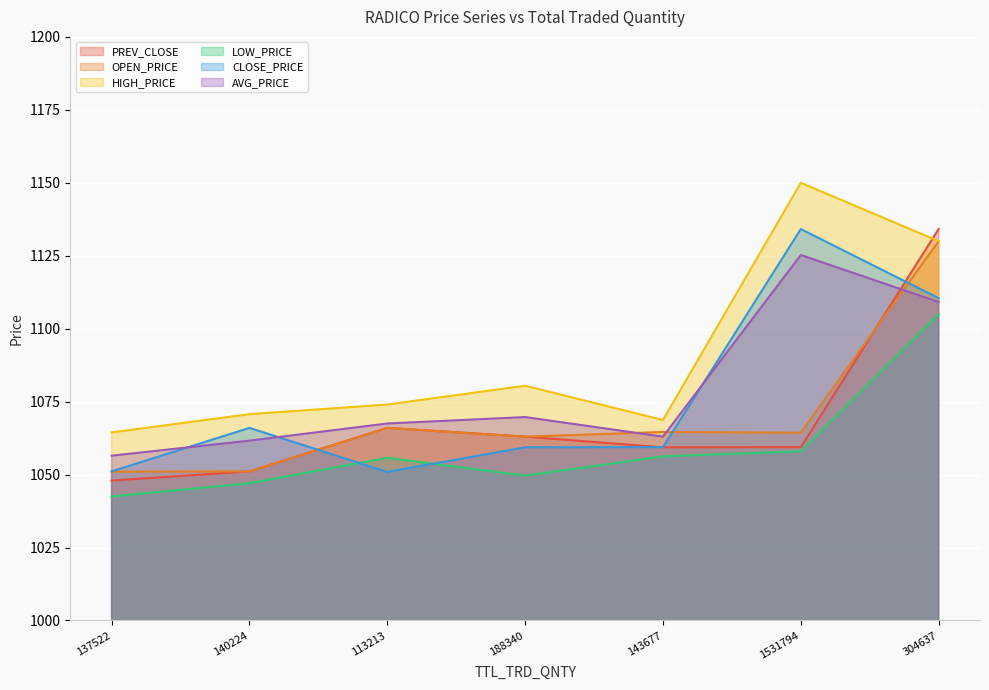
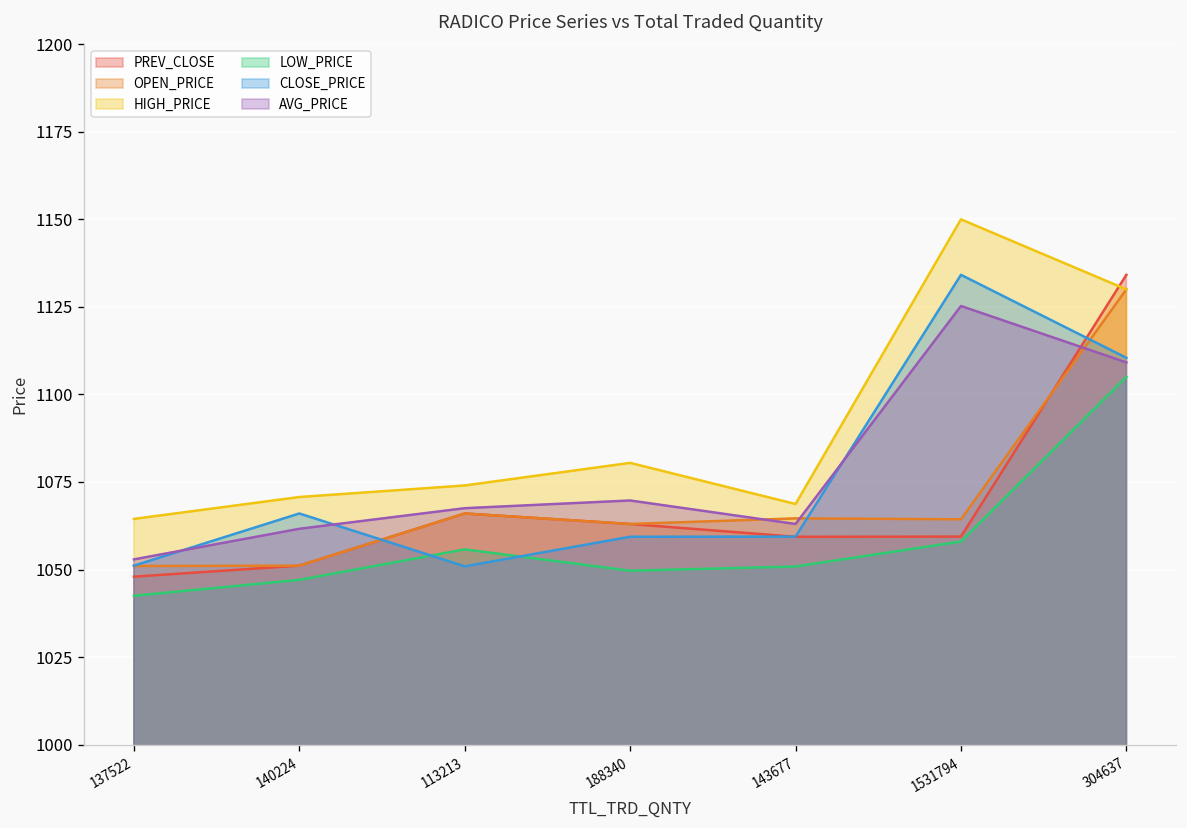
AVG_PRICE, 137522: 1056 -> 1053
LOW_PRICE, 143677: 1056 -> 1051
